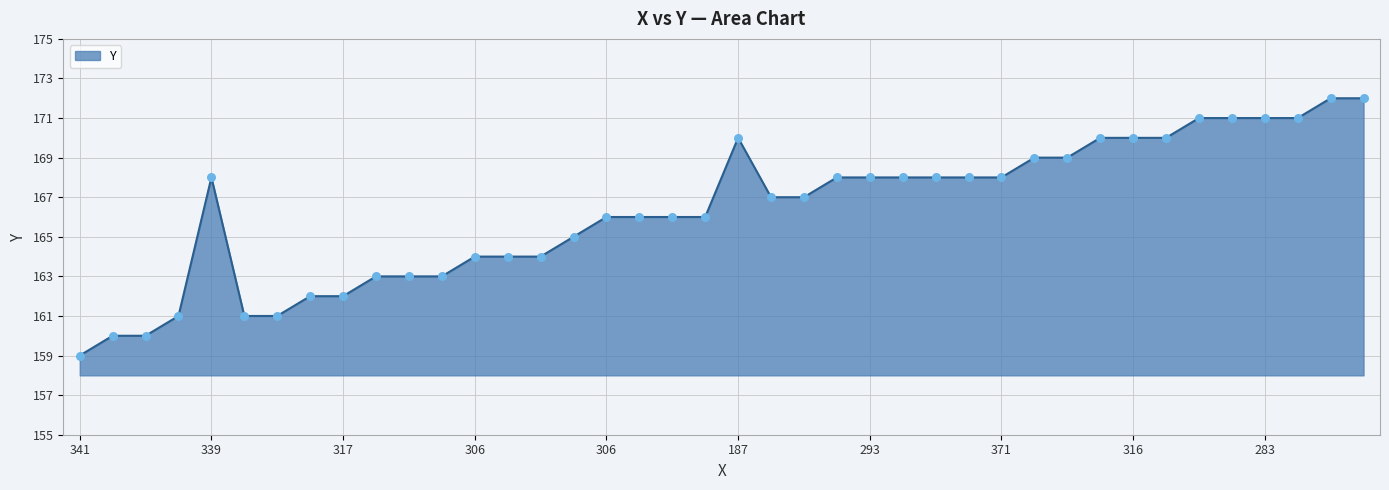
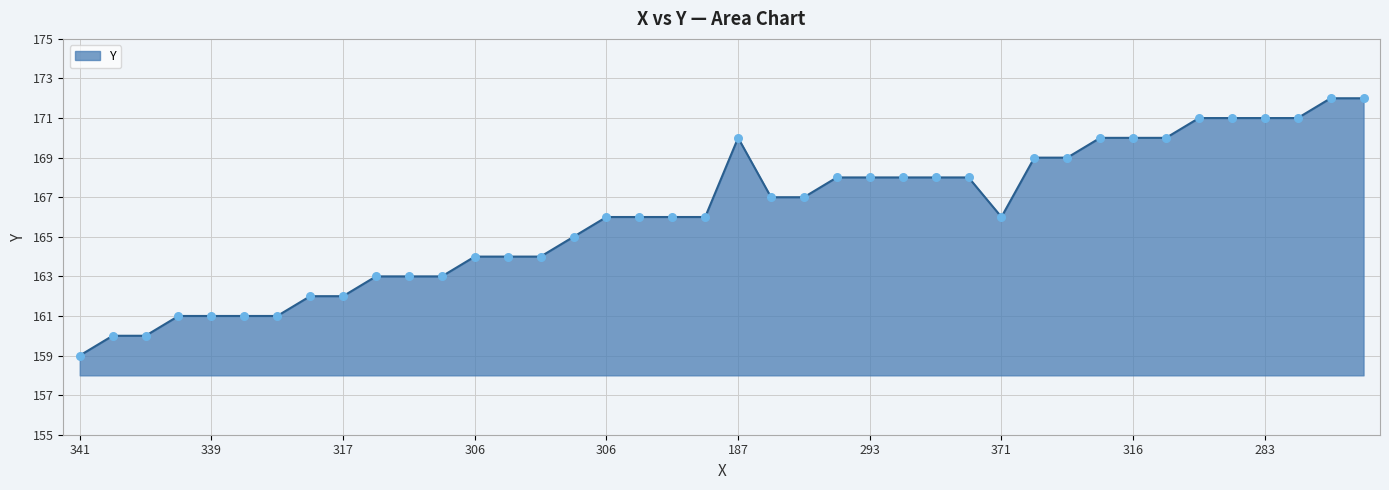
339: 168 -> 161
371: 168 -> 166
